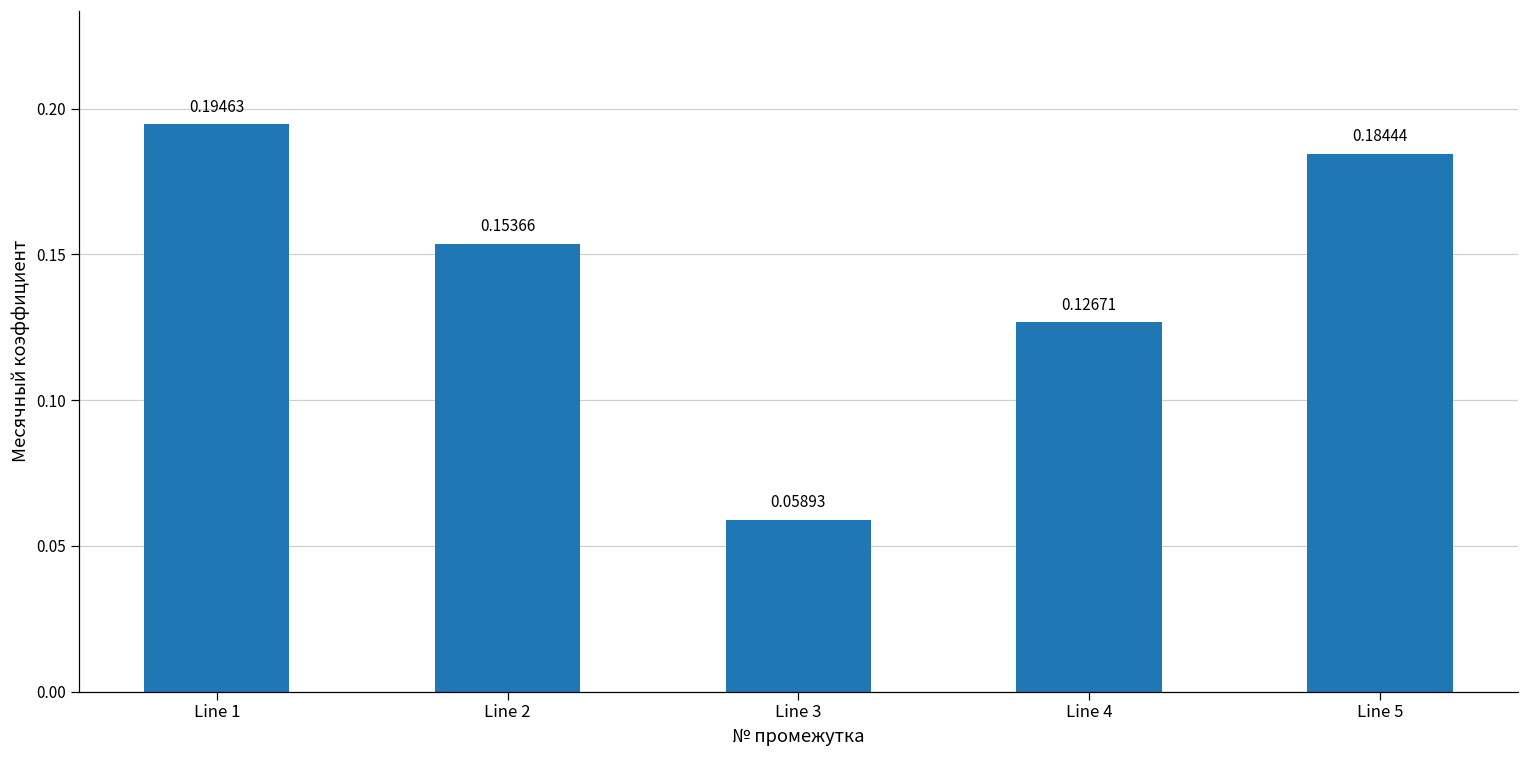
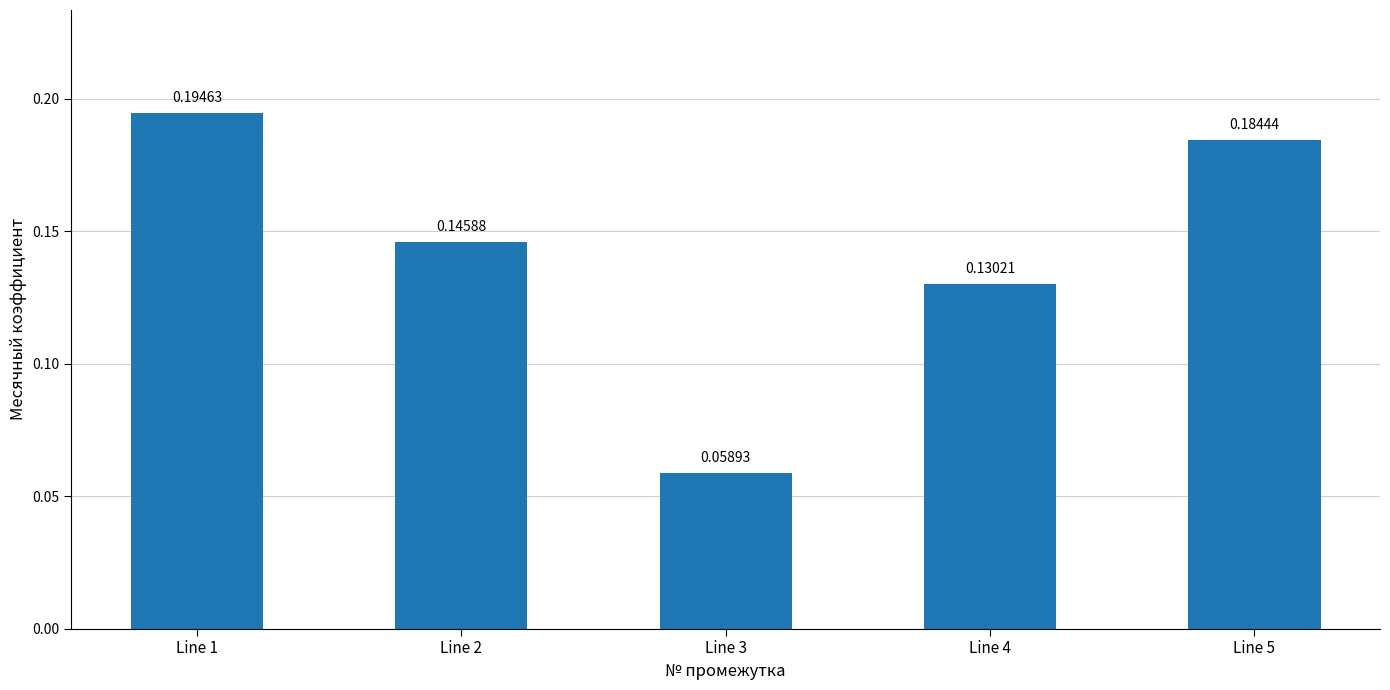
Line 2: 0.15366 -> 0.14588
Line 4: 0.12671 -> 0.13021
